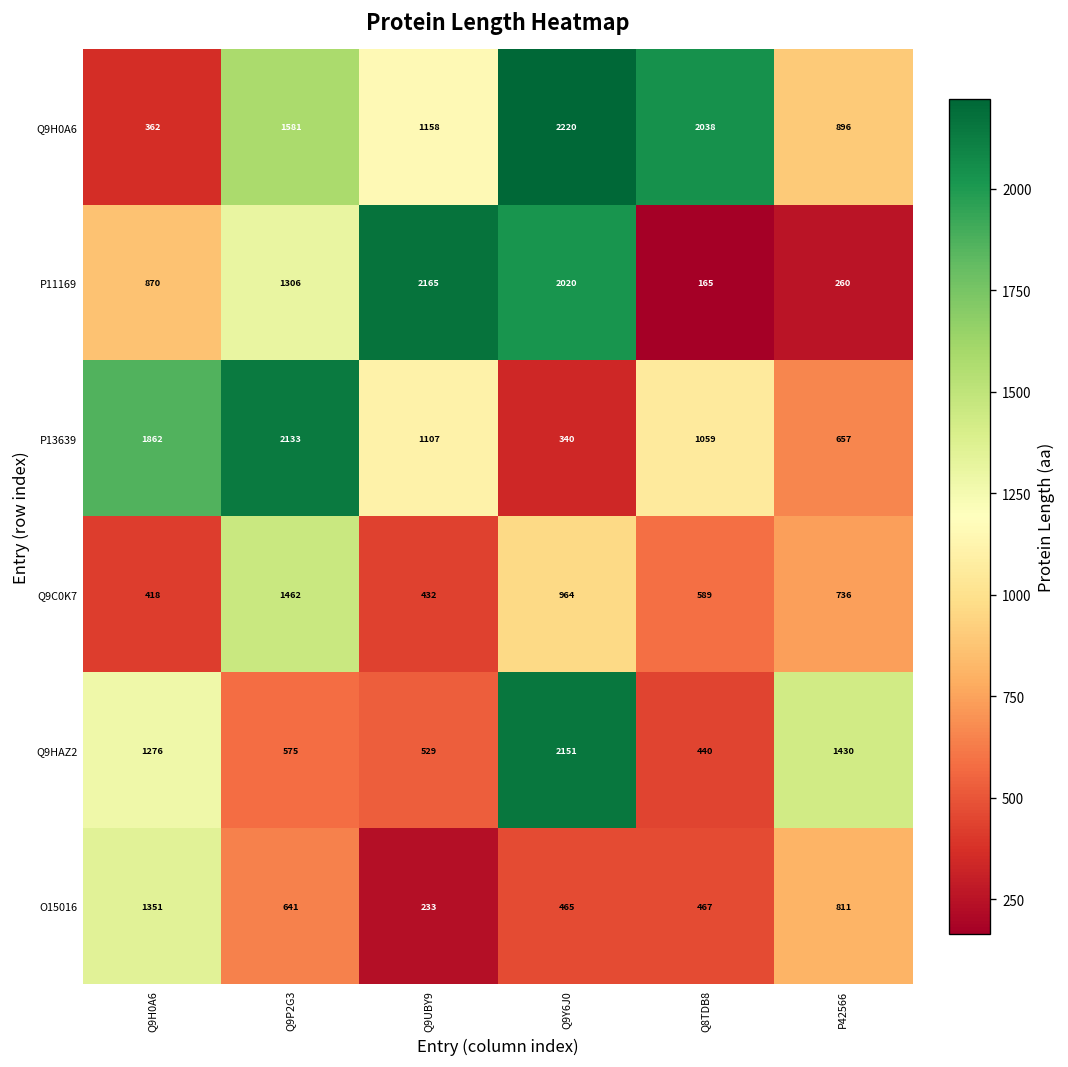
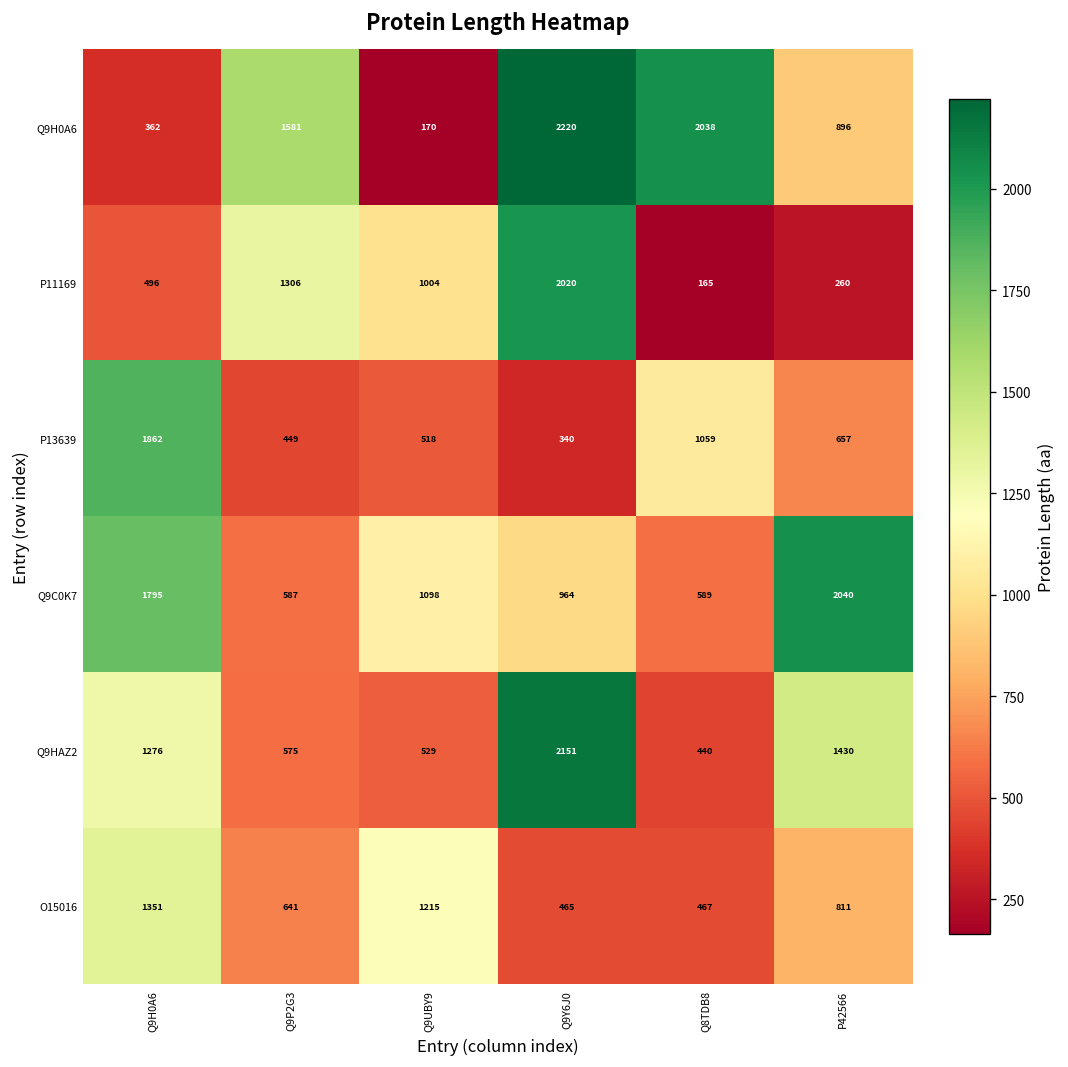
Q9H0A6, Q9UBY9: 1158 -> 170
P11169, Q9H0A6: 870 -> 496
P11169, Q9UBY9: 2165 -> 1004
P13639, Q9P2G3: 2133 -> 449
P13639, Q9UBY9: 1107 -> 518
Q9C0K7, Q9H0A6: 418 -> 1795
Q9C0K7, Q9P2G3: 1462 -> 587
Q9C0K7, Q9UBY9: 432 -> 1098
Q9C0K7, P42566: 736 -> 2040
O15016, Q9UBY9: 233 -> 1215
